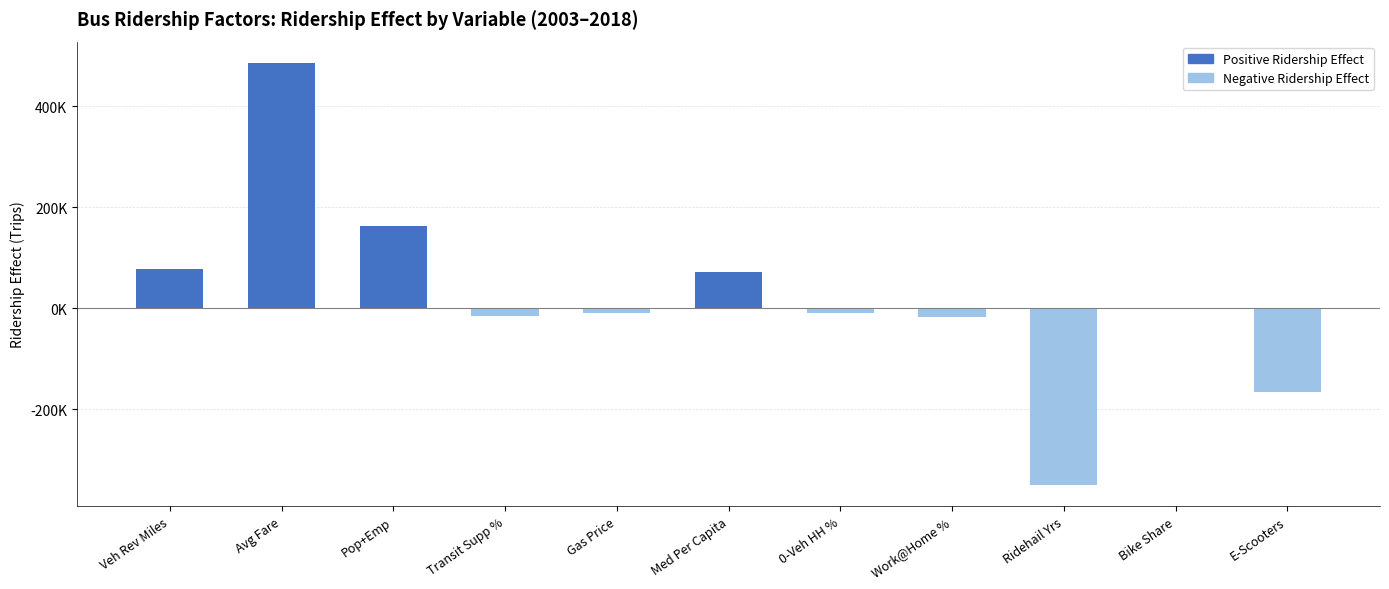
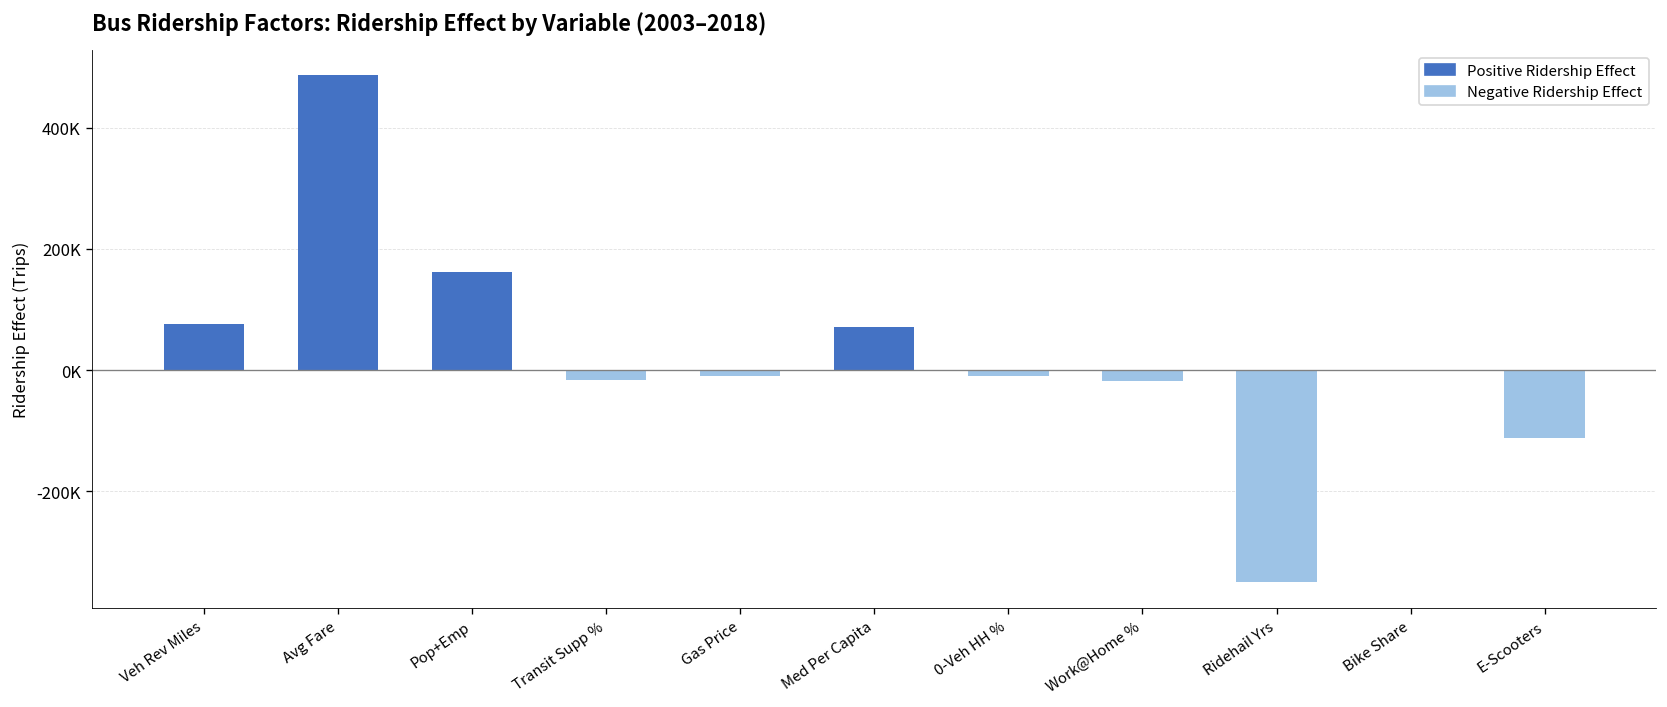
Negative Ridership Effect, E-Scooters: -170000 -> -110000
